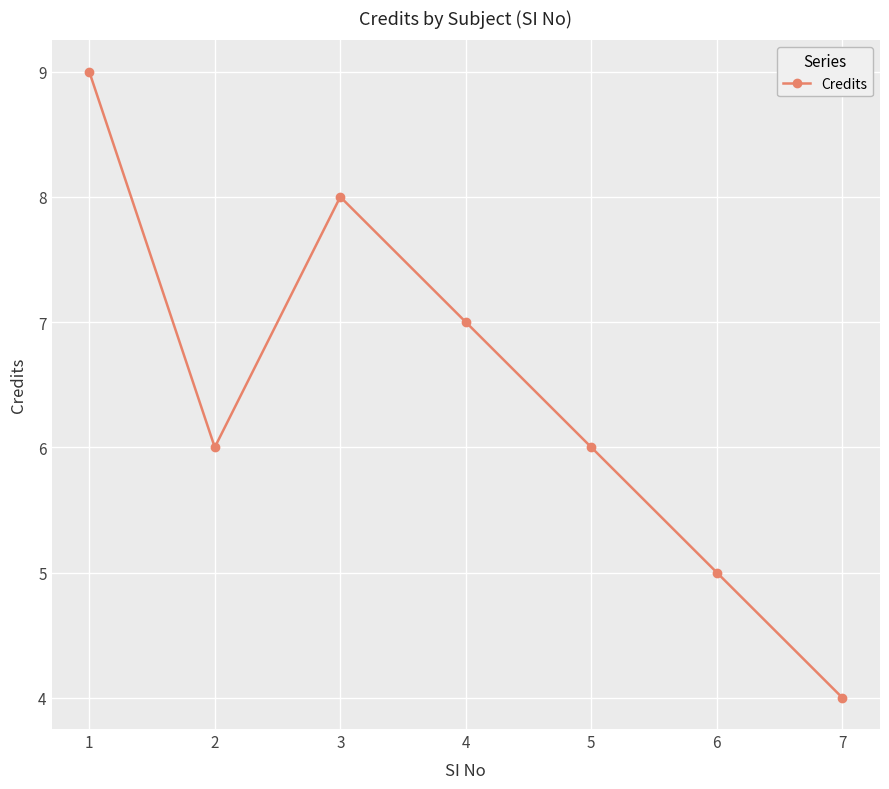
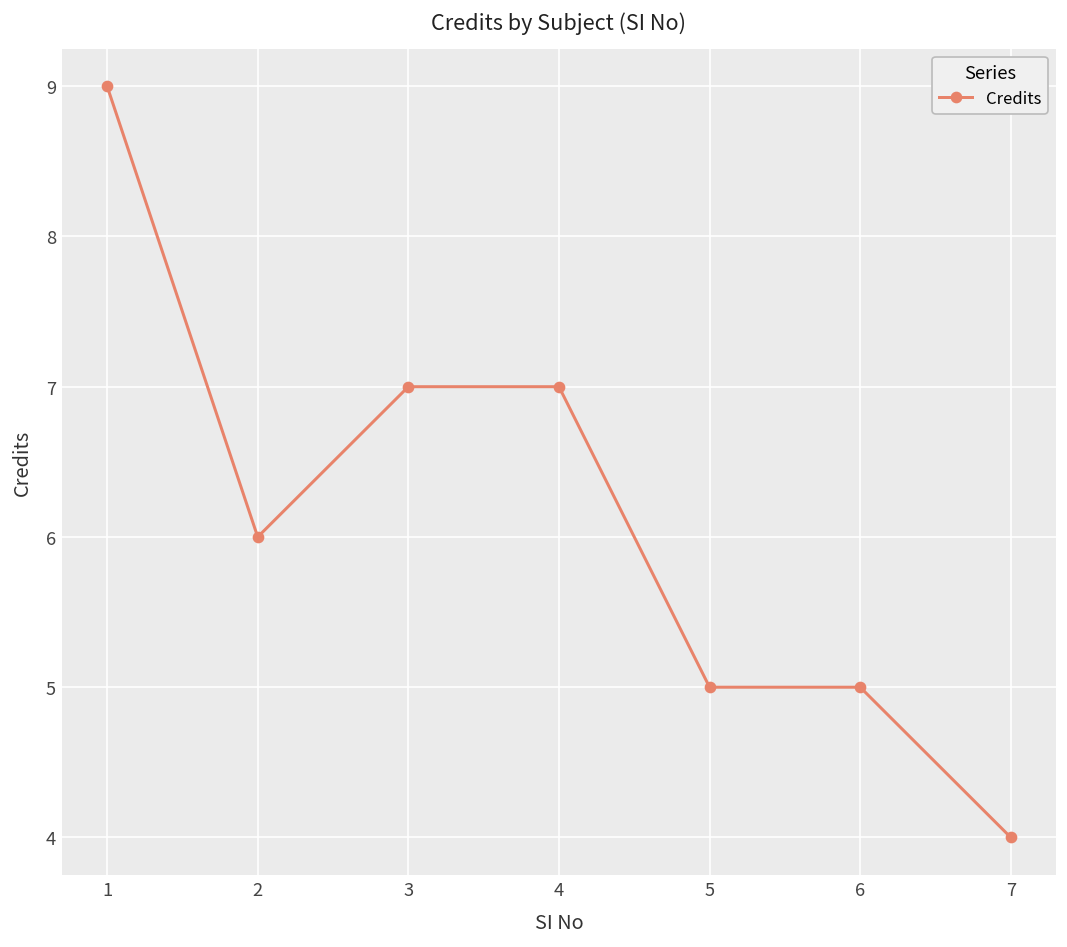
3: 8 -> 7
5: 6 -> 5
